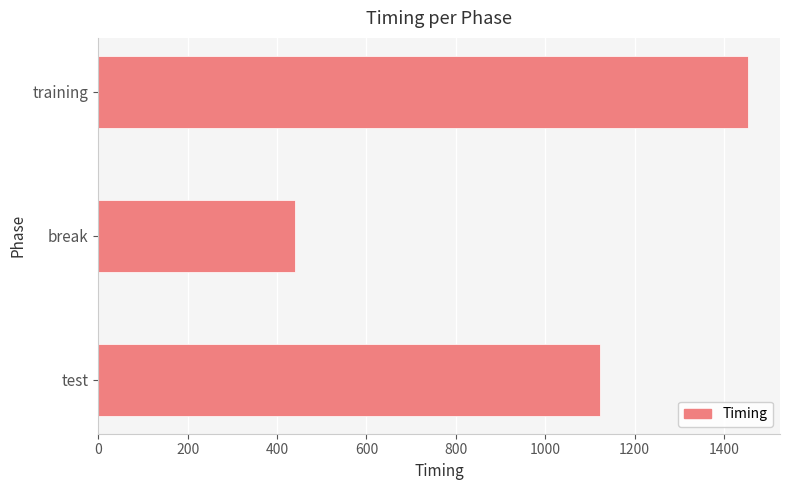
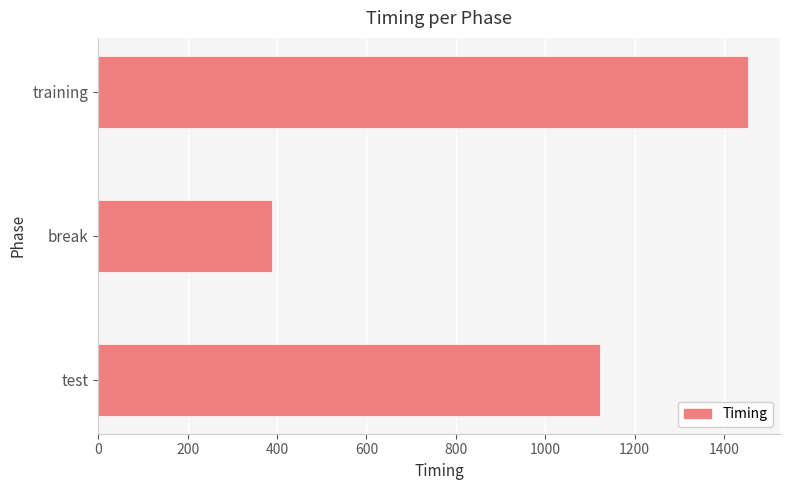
break: 440 -> 390
